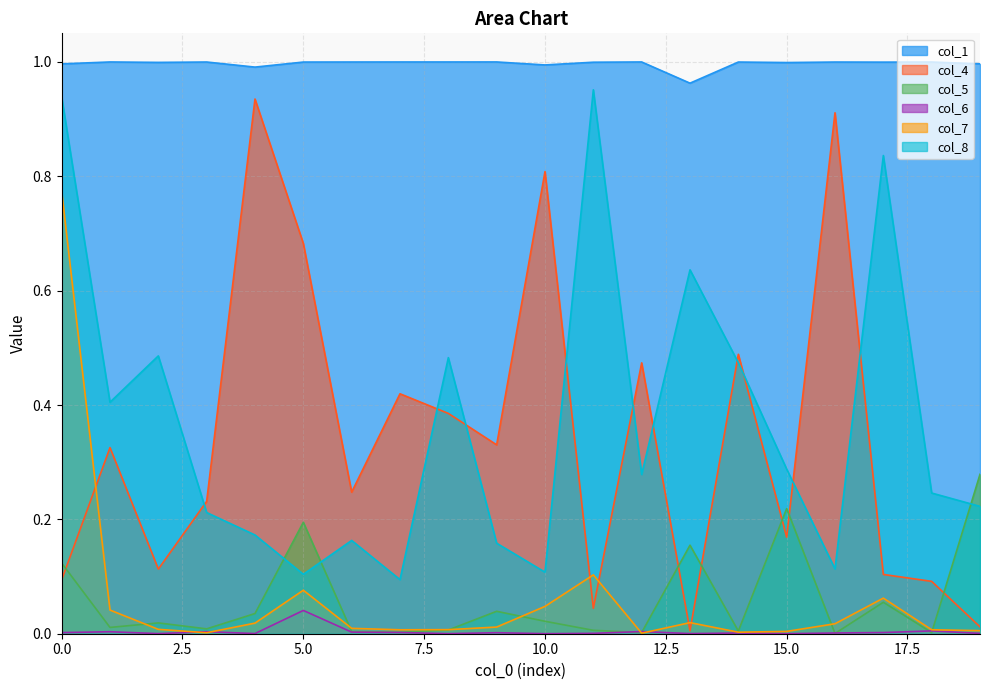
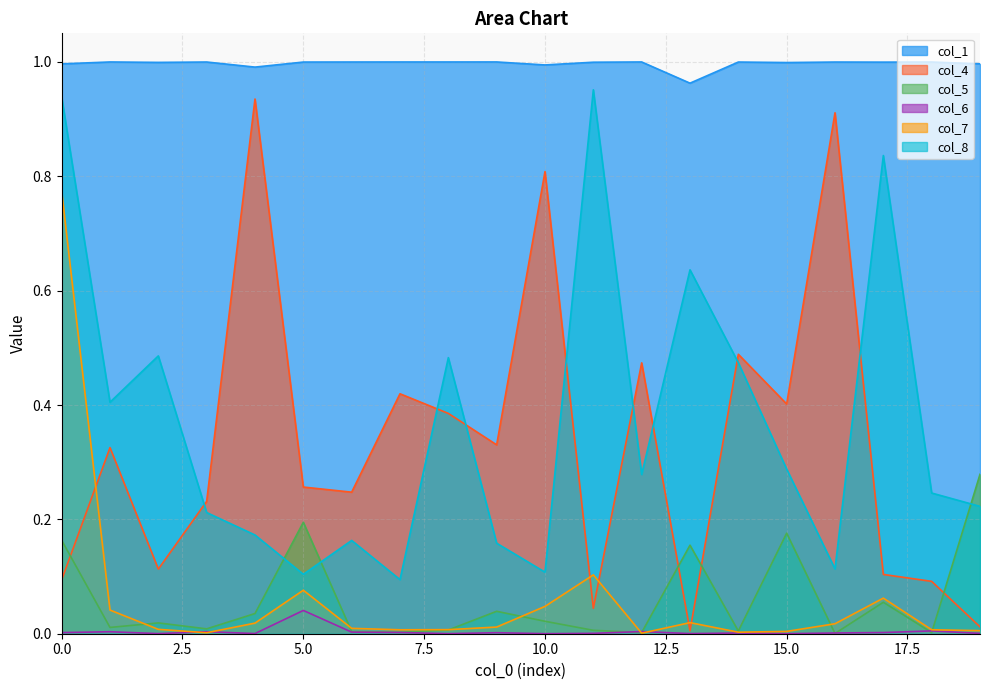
col_5, 0.0: 0.12 -> 0.16
col_4, 5.0: 0.68 -> 0.26
col_4, 15.0: 0.17 -> 0.40
col_5, 15.0: 0.22 -> 0.18
